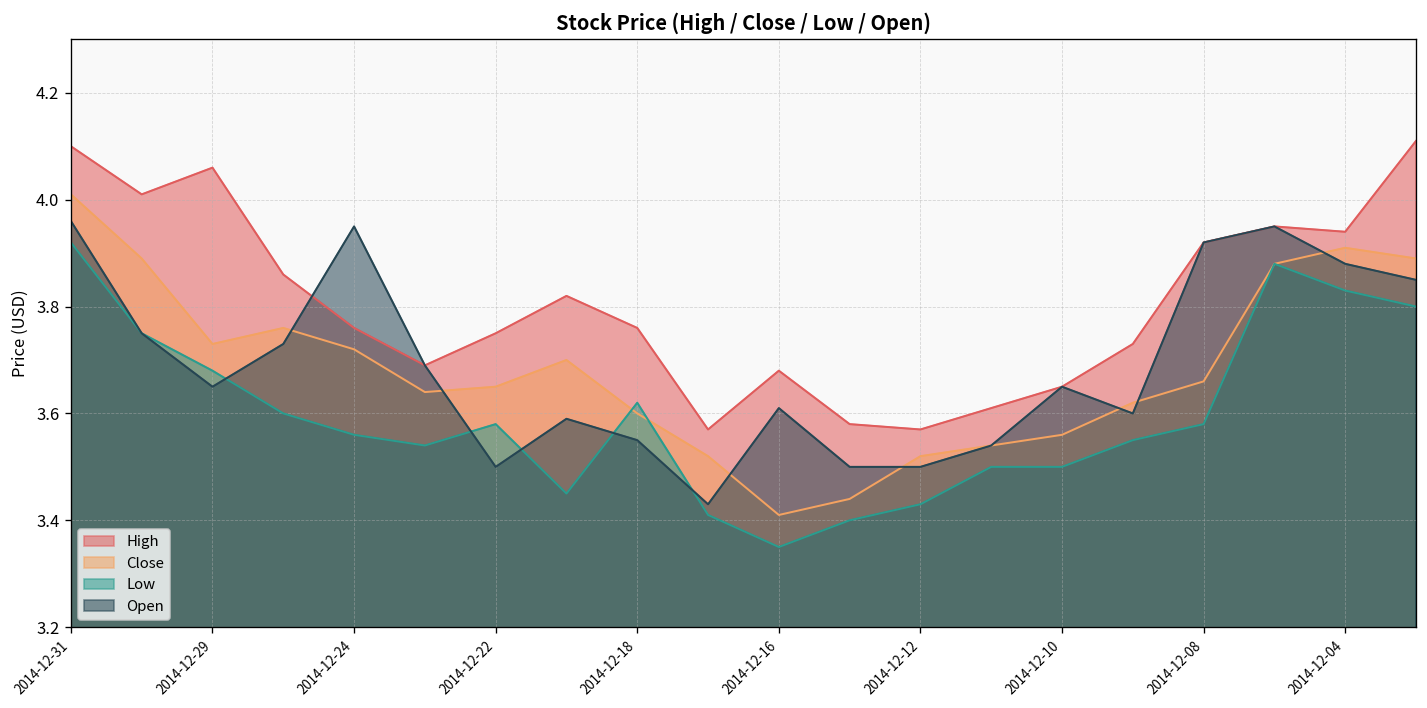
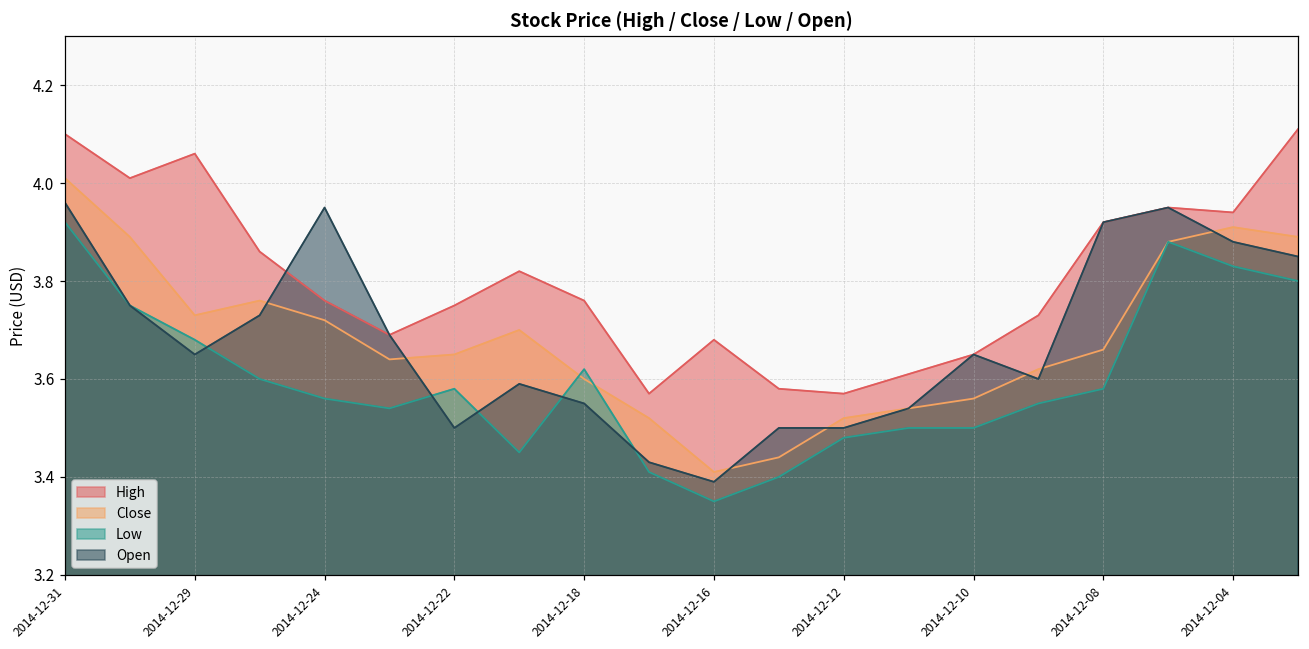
Open, 2014-12-16: 3.61 -> 3.39
Low, 2014-12-12: 3.43 -> 3.48
